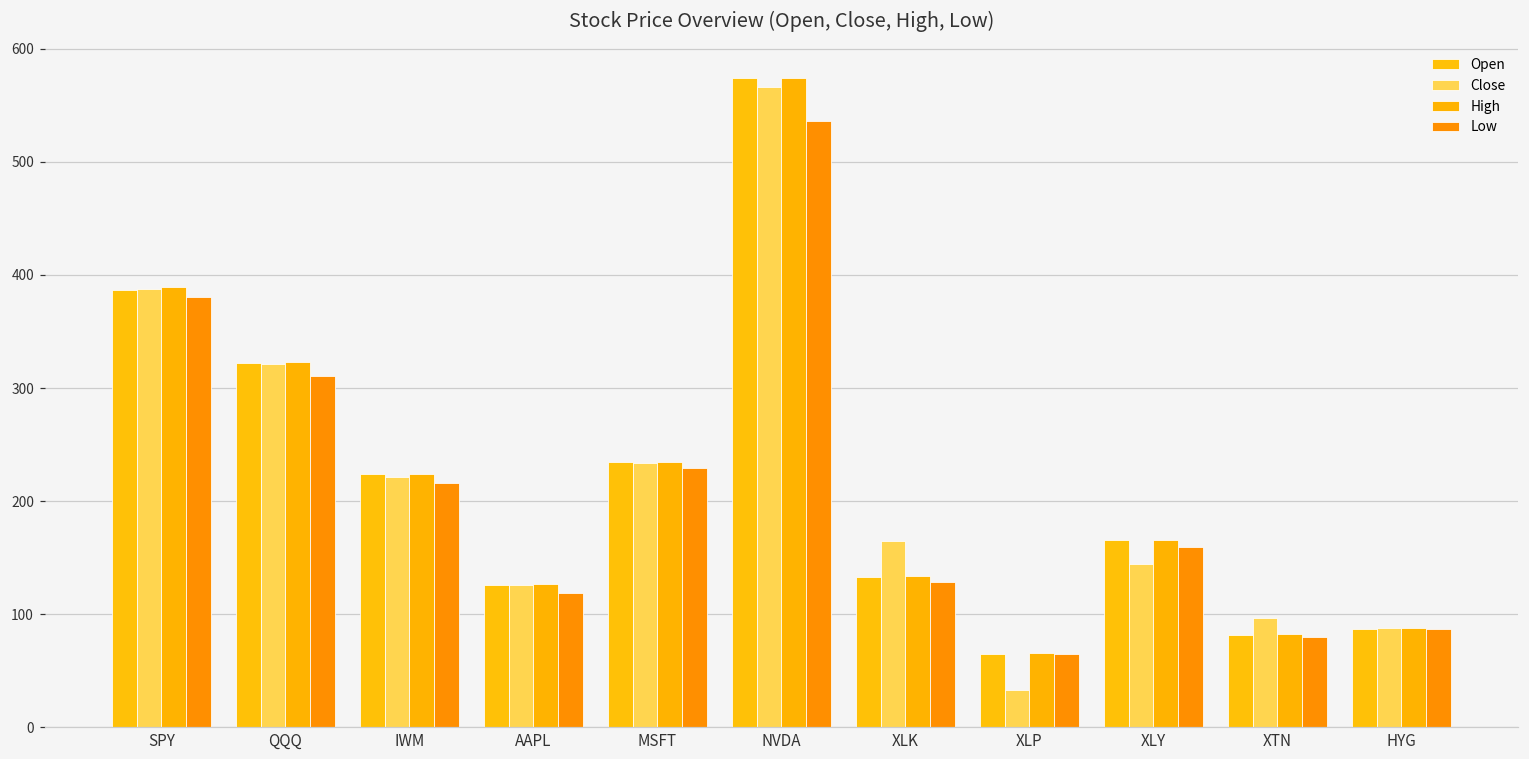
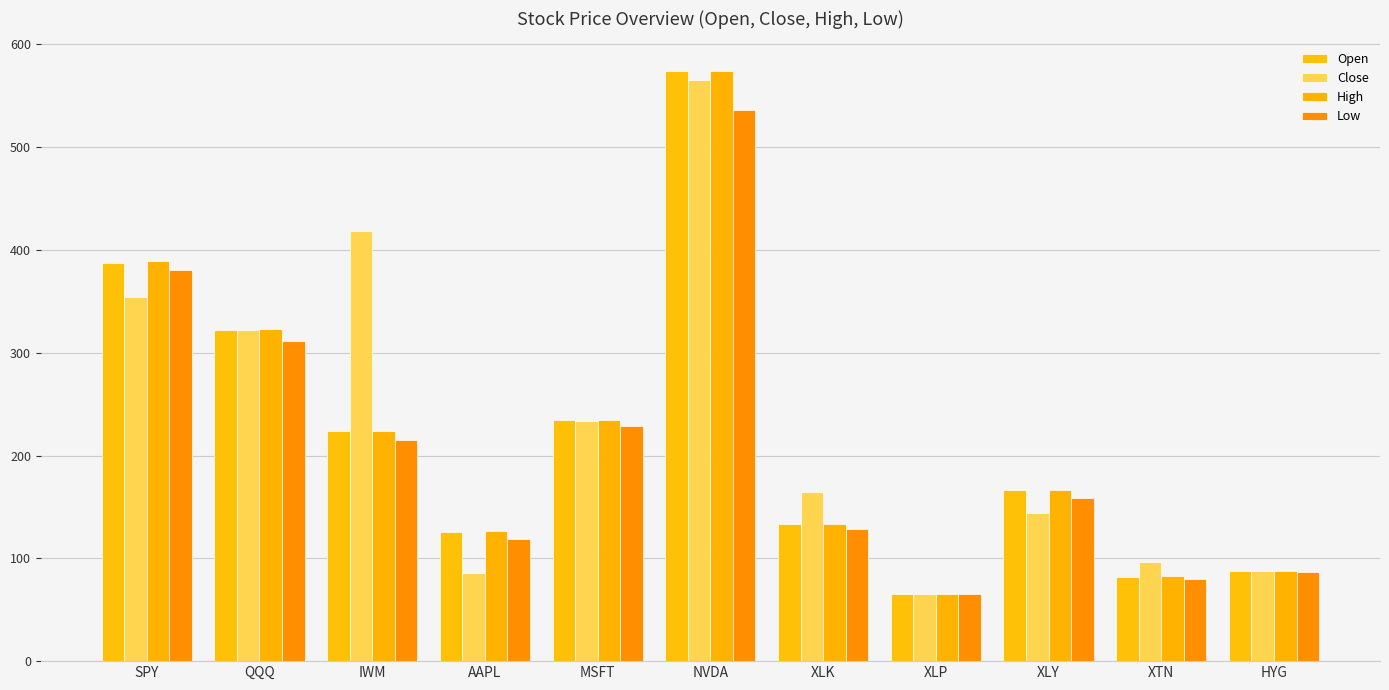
Close, SPY: 388 -> 354
Close, IWM: 222 -> 419
Close, AAPL: 126 -> 86
Close, XLP: 33 -> 65
